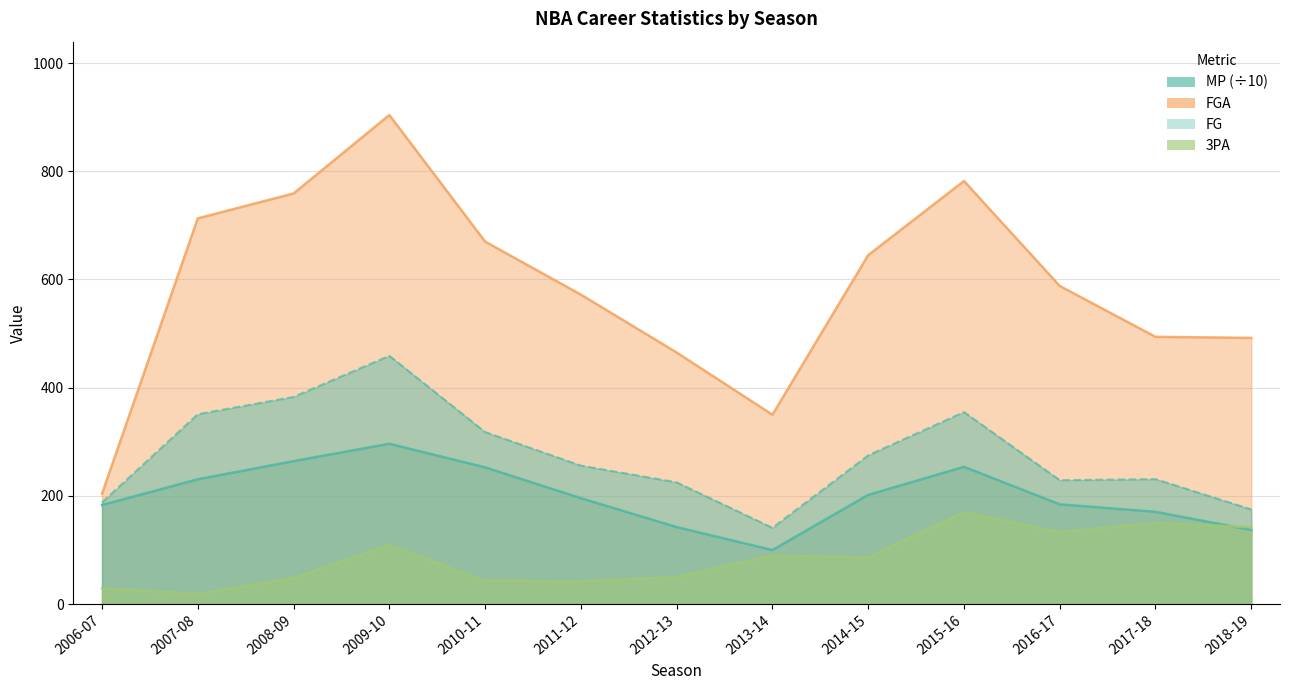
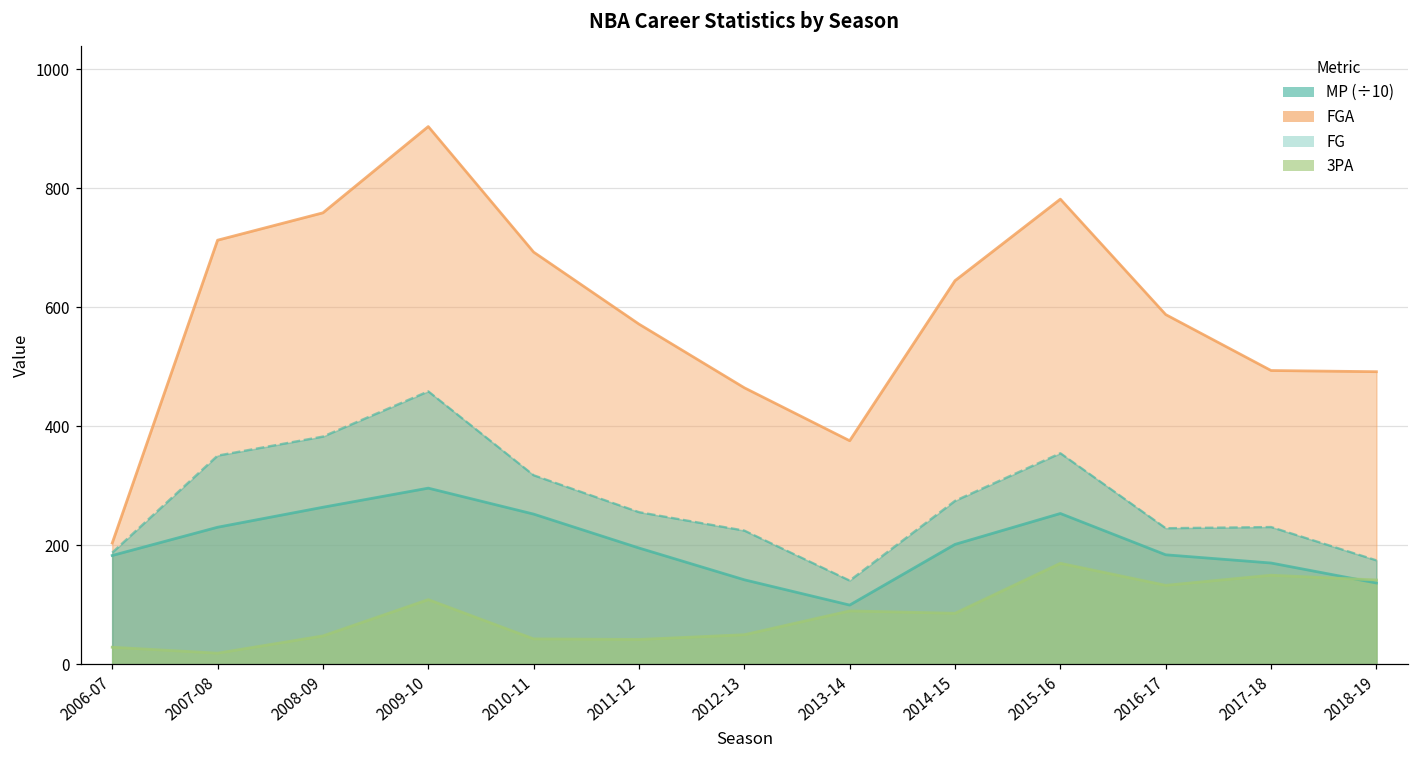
FGA, 2010-11: 670 -> 690
FGA, 2013-14: 350 -> 380
